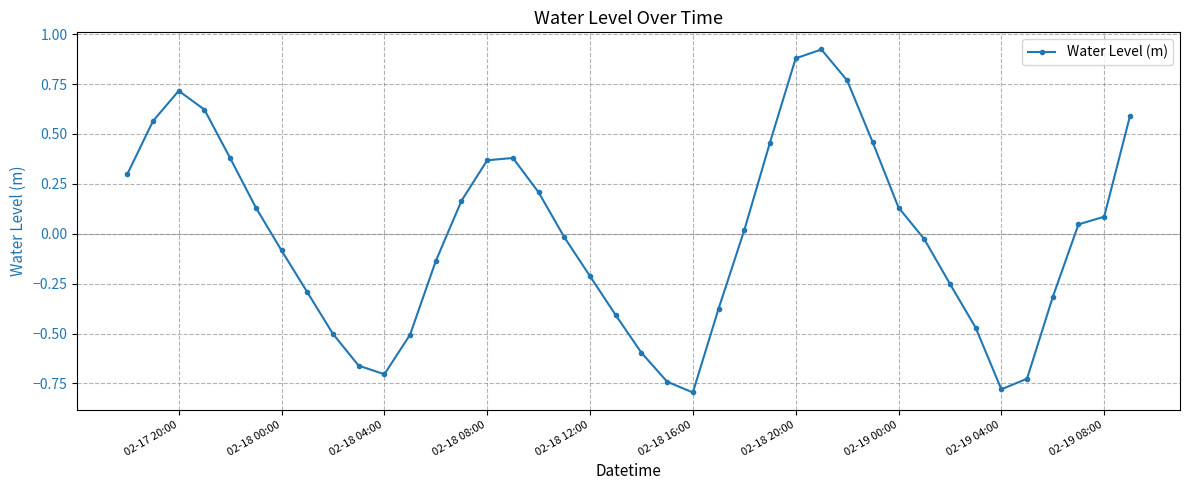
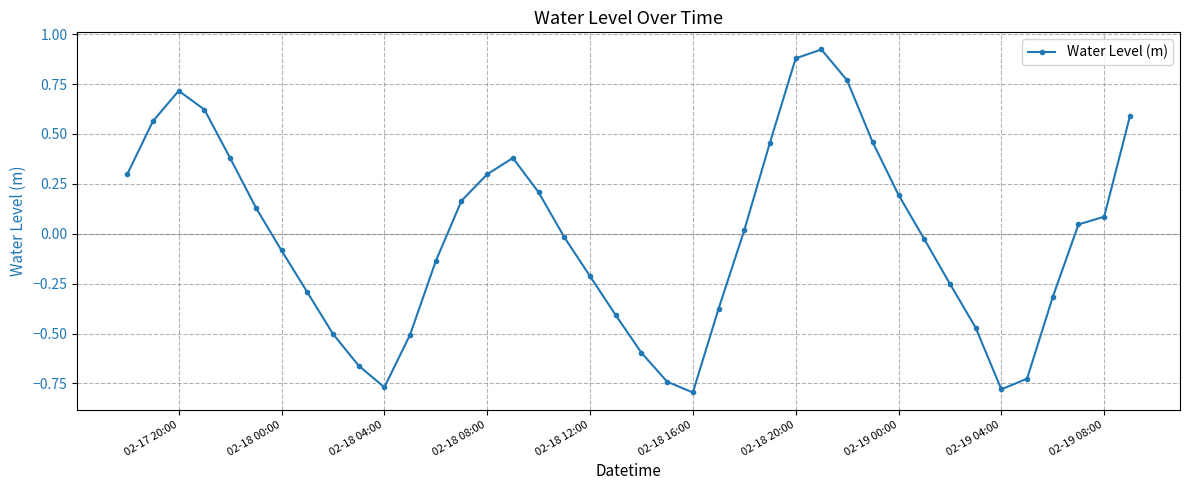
02-18 04:00: -0.70 -> -0.77
02-18 08:00: 0.37 -> 0.30
02-19 00:00: 0.13 -> 0.20
